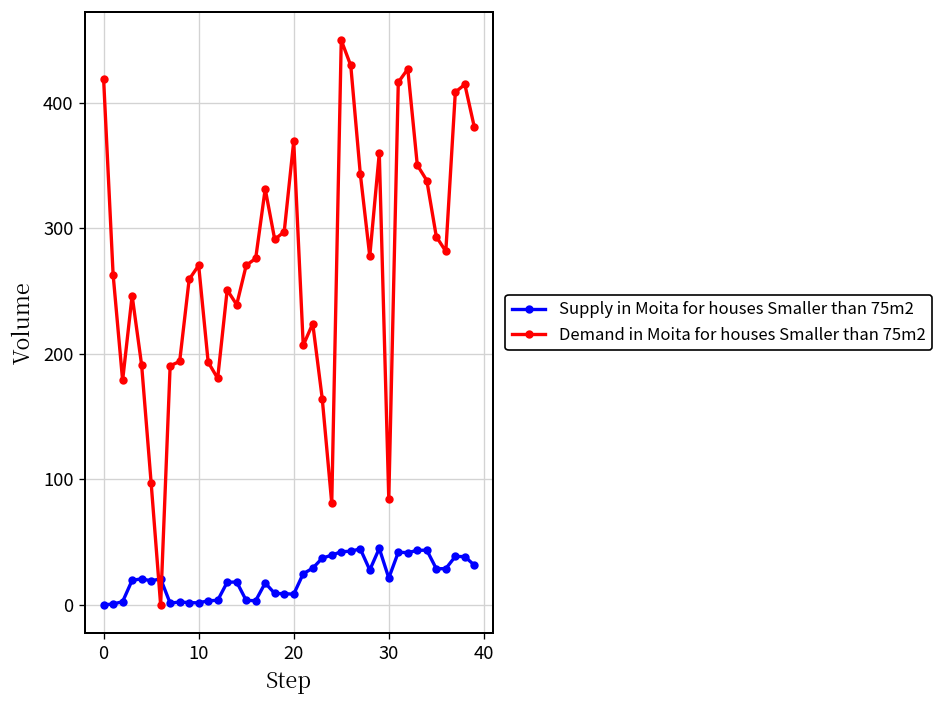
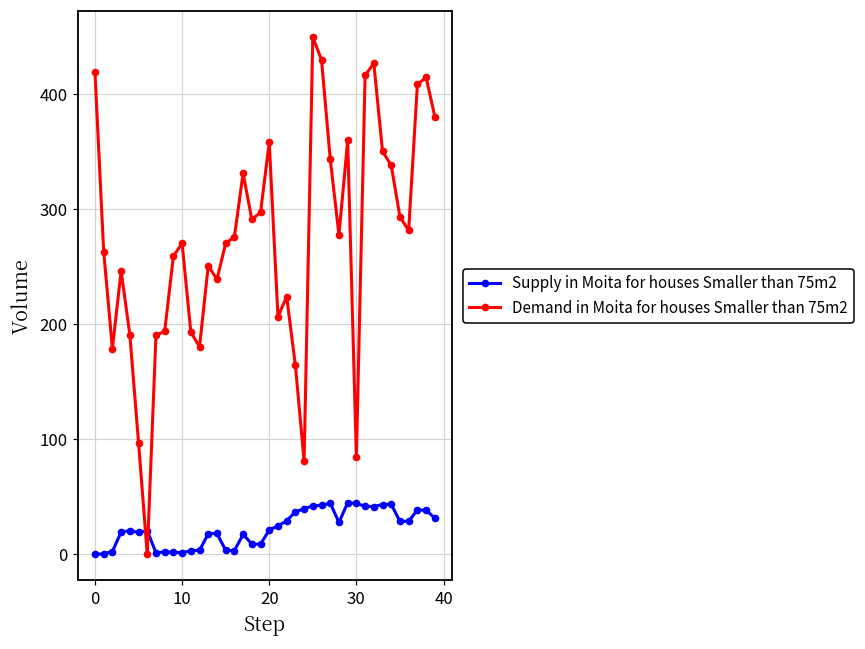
Supply in Moita for houses Smaller than 75m2, 20: 9 -> 21
Demand in Moita for houses Smaller than 75m2, 20: 370 -> 358
Supply in Moita for houses Smaller than 75m2, 30: 21 -> 44
